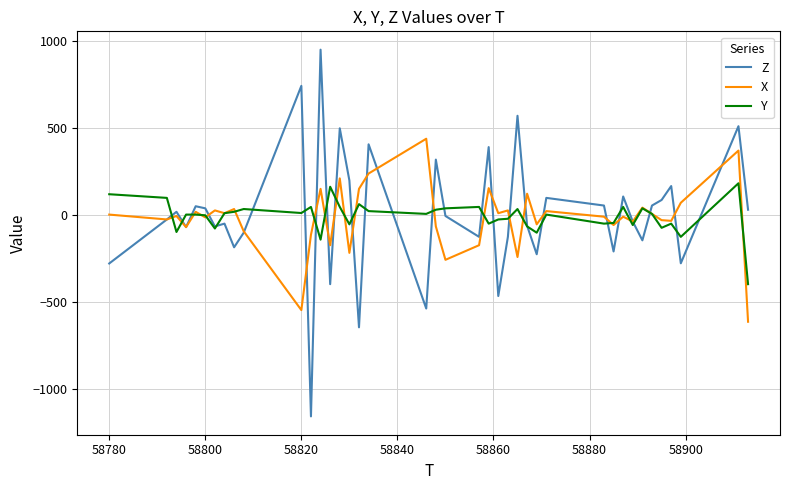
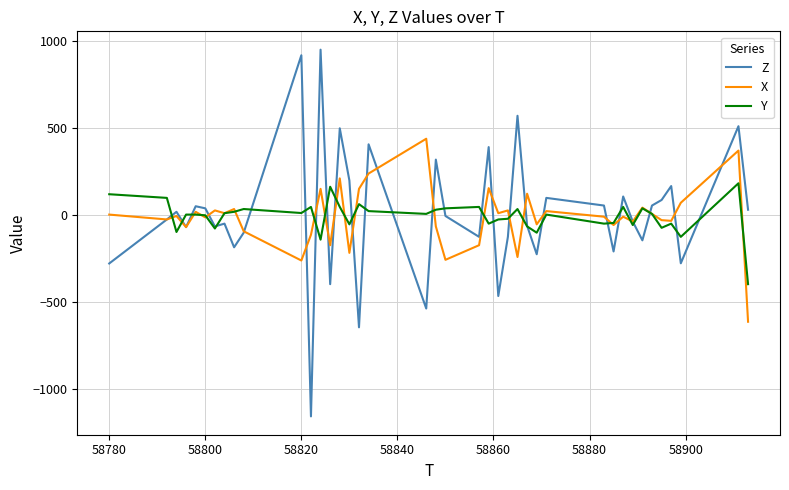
Z, 58820: 740 -> 920
X, 58820: -550 -> -260
